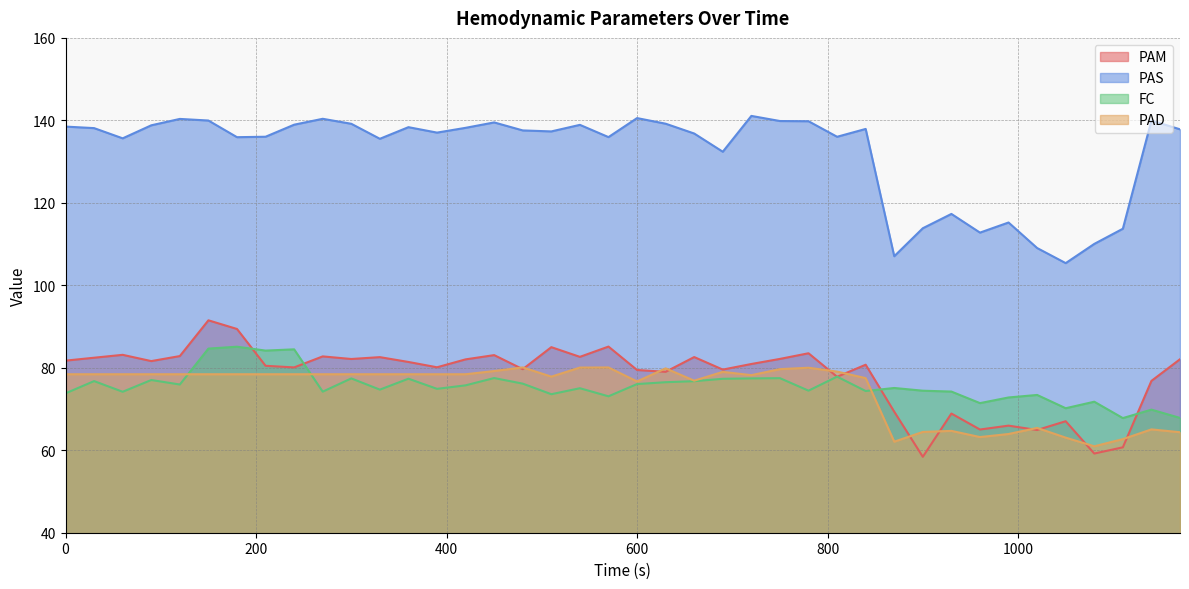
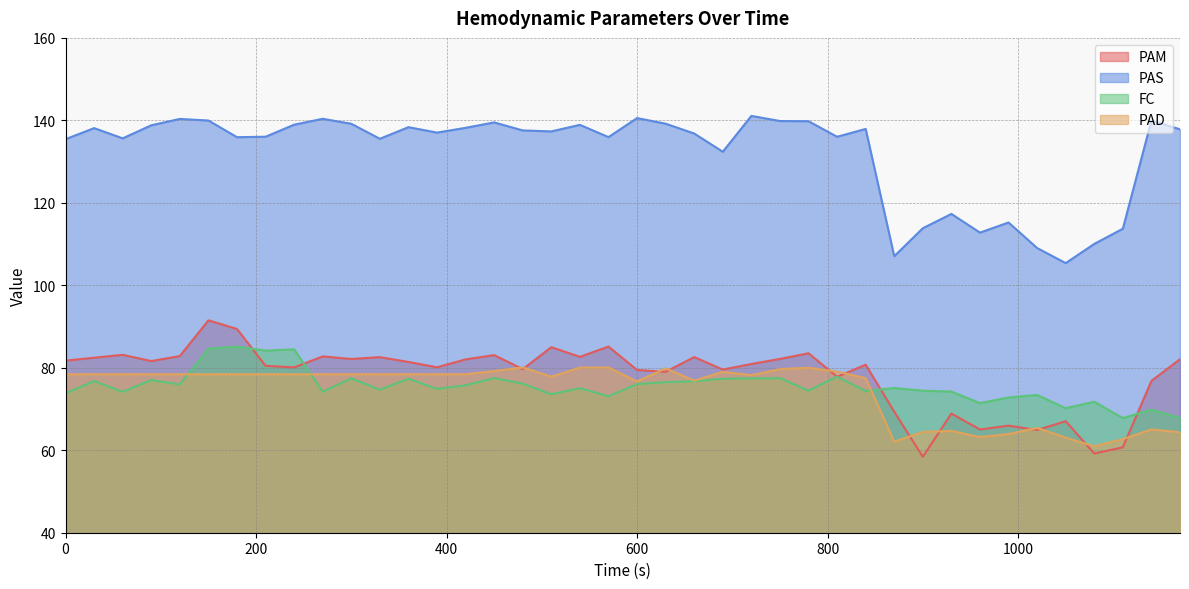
PAS, 0: 138 -> 135
